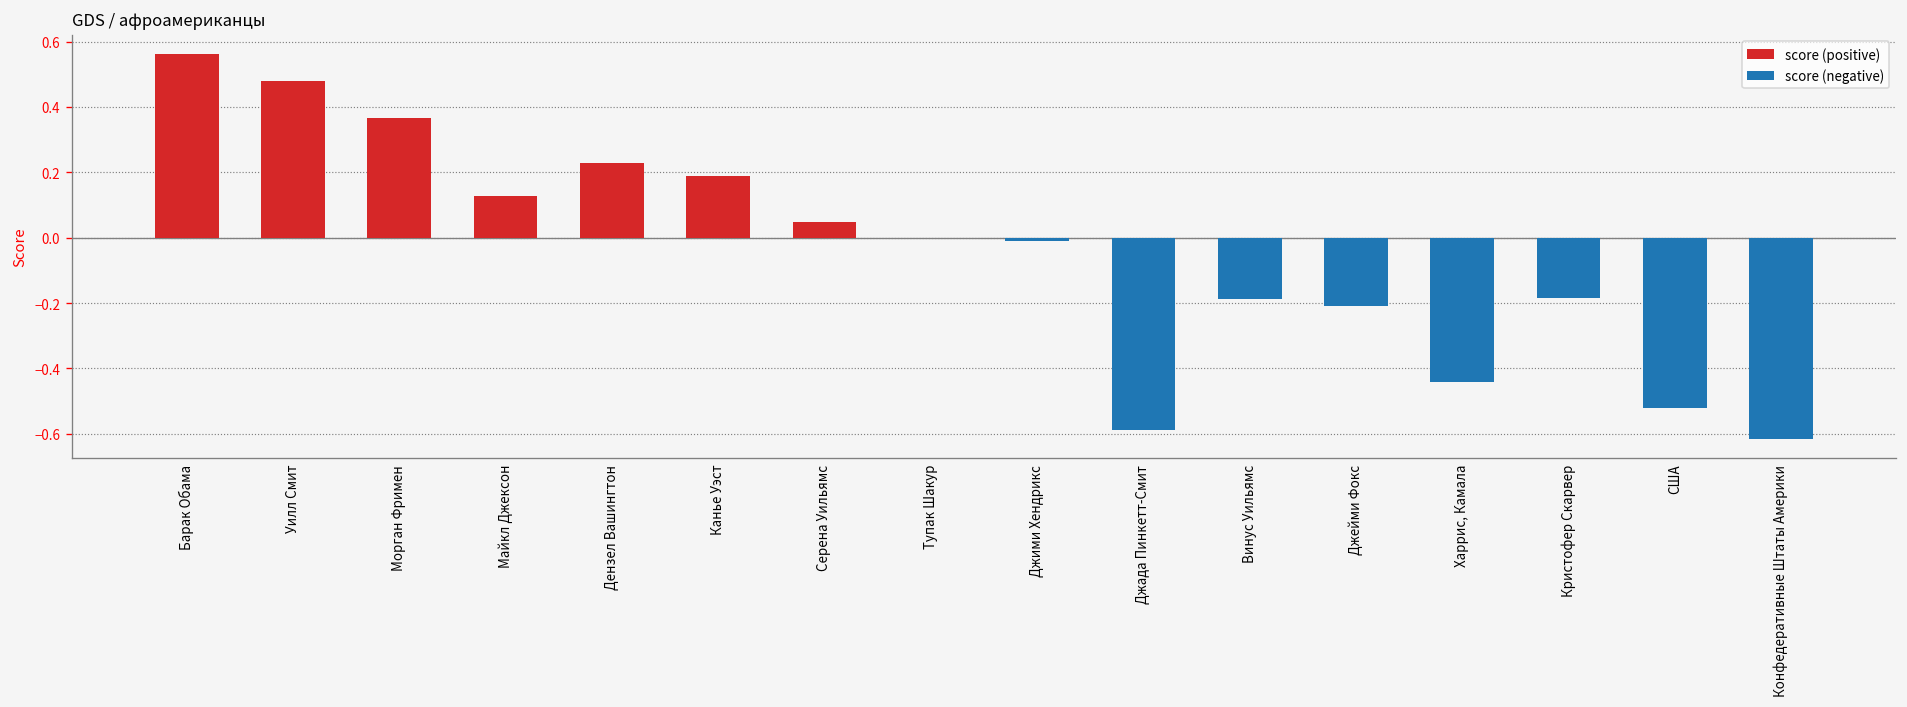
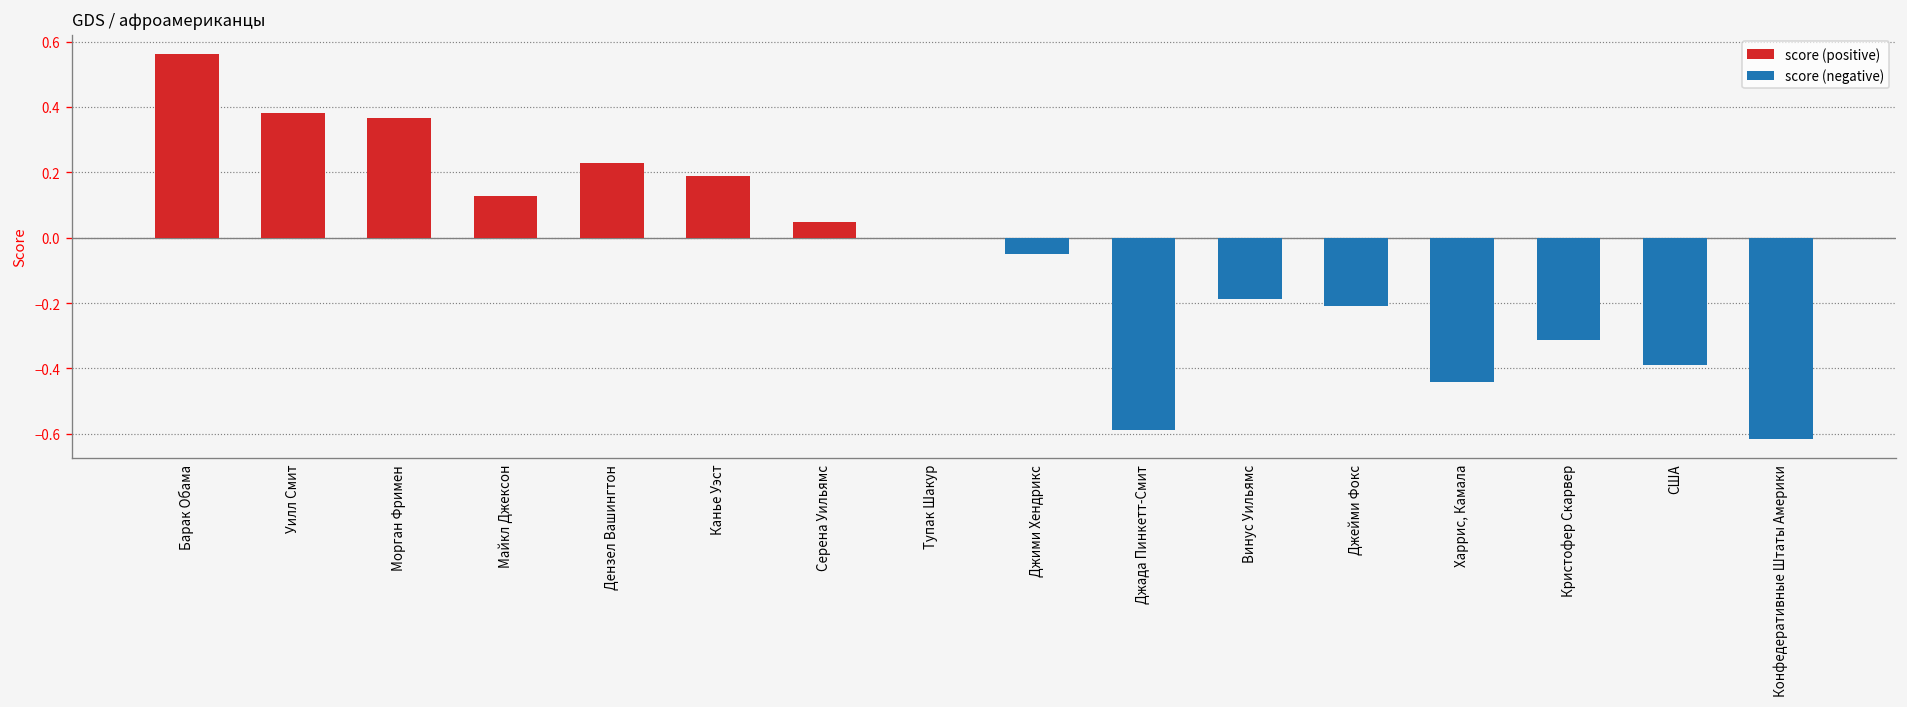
score (positive), Уилл Смит: 0.48 -> 0.38
score (negative), Джими Хендрикс: -0.01 -> -0.05
score (negative), Кристофер Скарвер: -0.18 -> -0.31
score (negative), США: -0.52 -> -0.39
